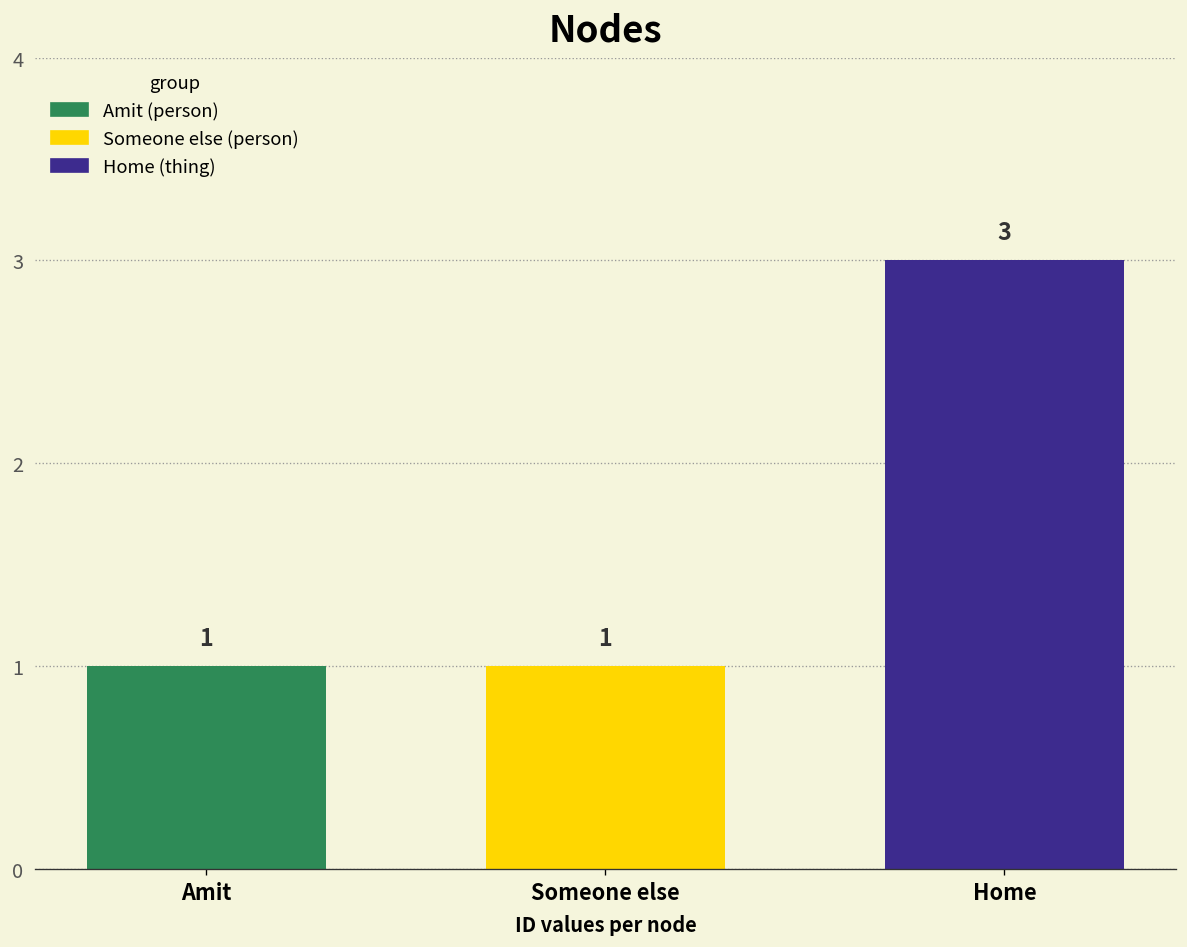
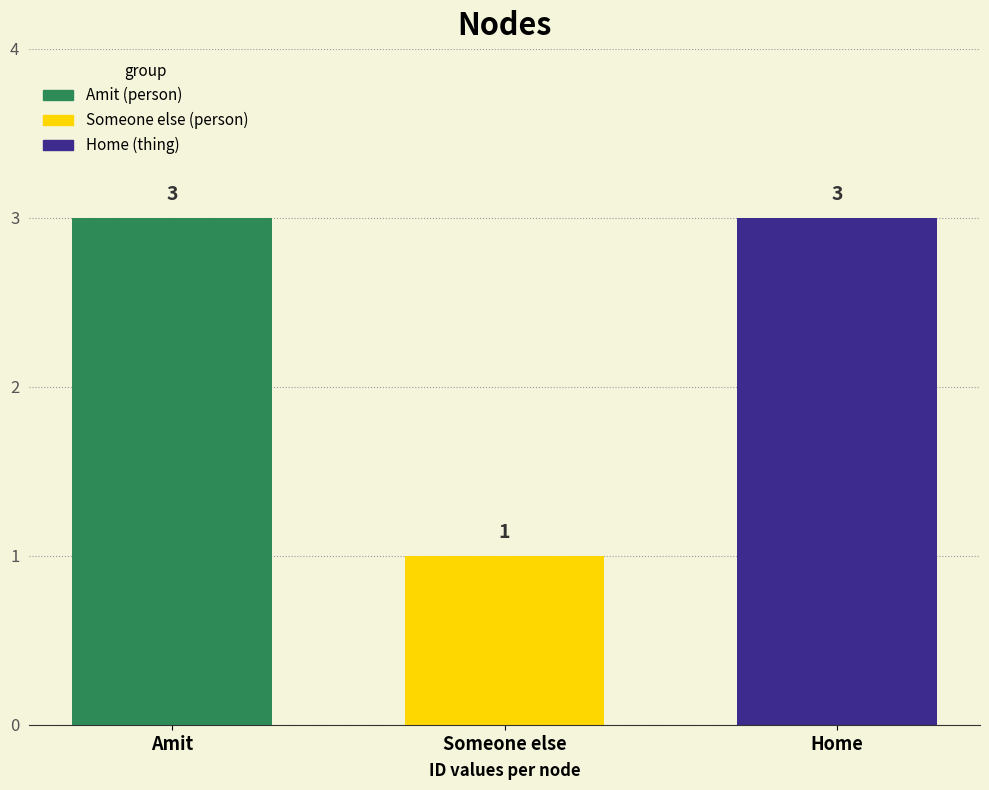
Amit: 1 -> 3
